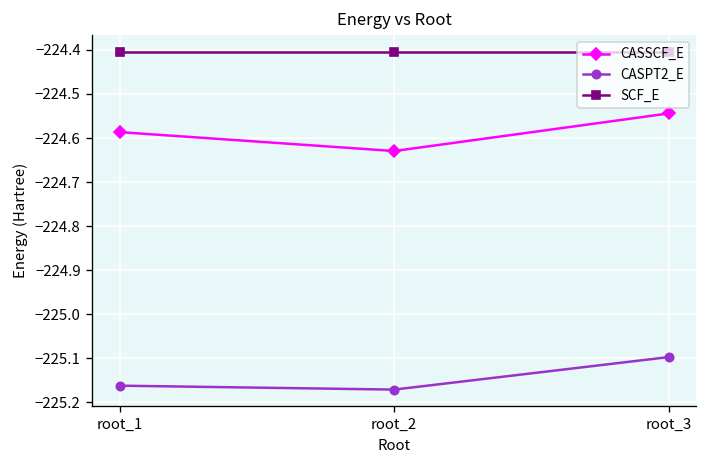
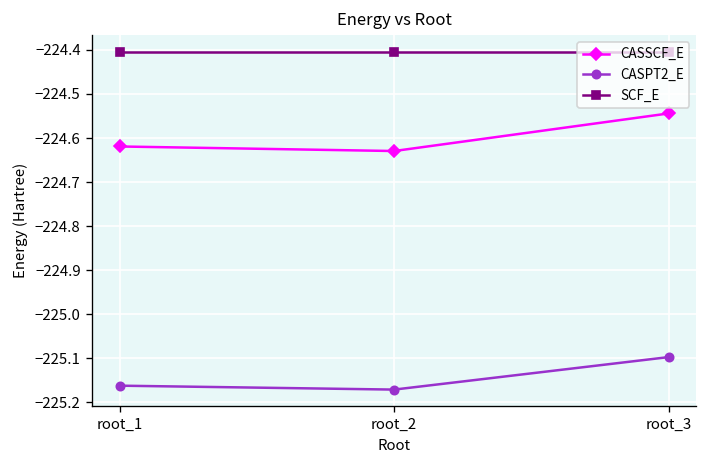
CASSCF_E, root_1: -224.59 -> -224.62
